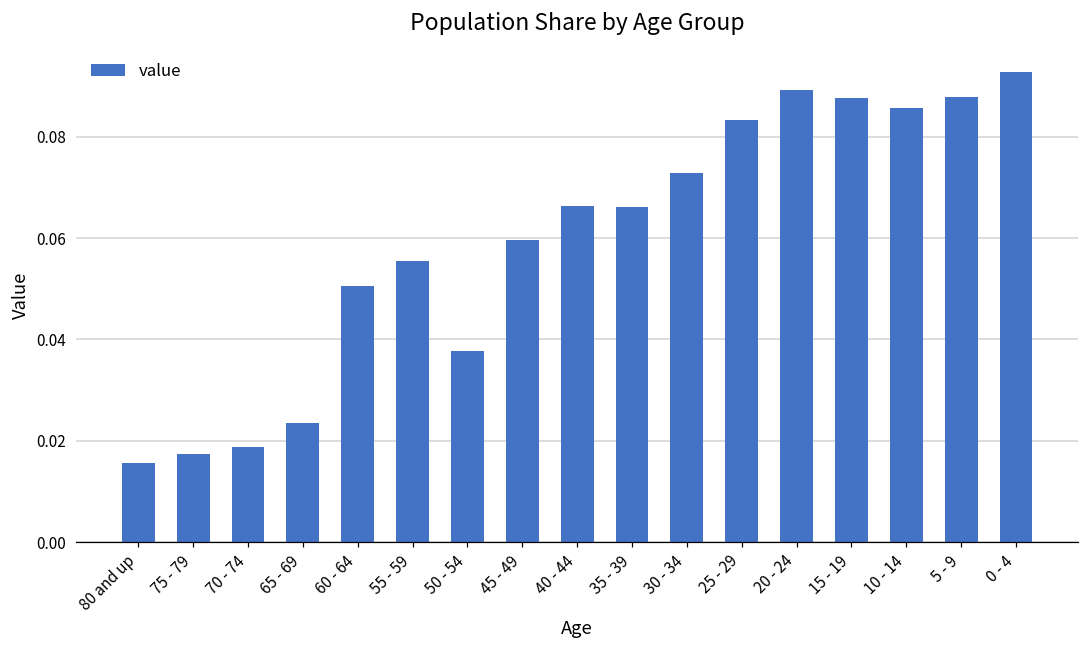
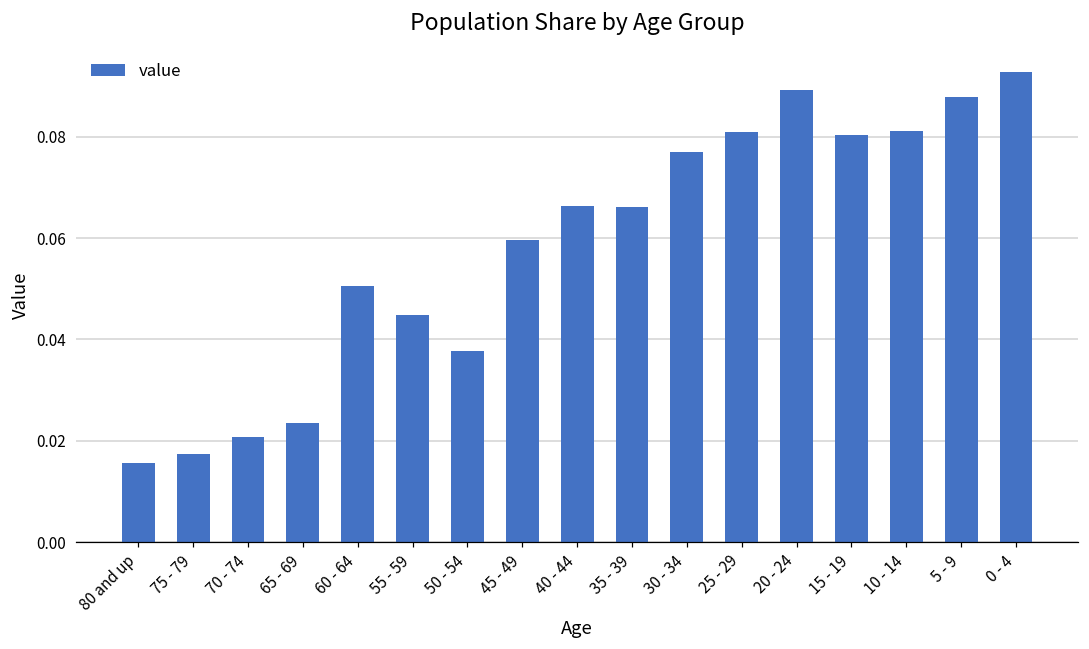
70 - 74: 0.019 -> 0.021
55 - 59: 0.055 -> 0.045
30 - 34: 0.073 -> 0.077
25 - 29: 0.083 -> 0.081
15 - 19: 0.088 -> 0.080
10 - 14: 0.086 -> 0.081
